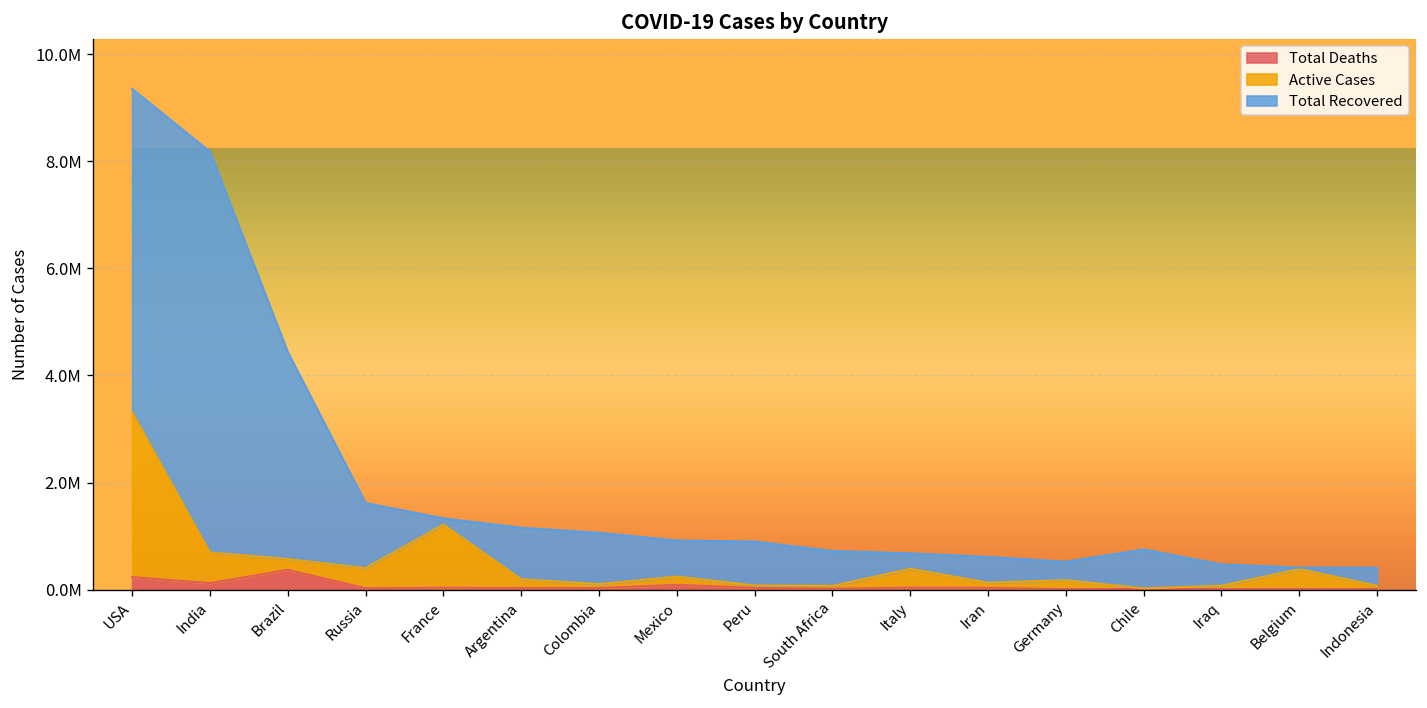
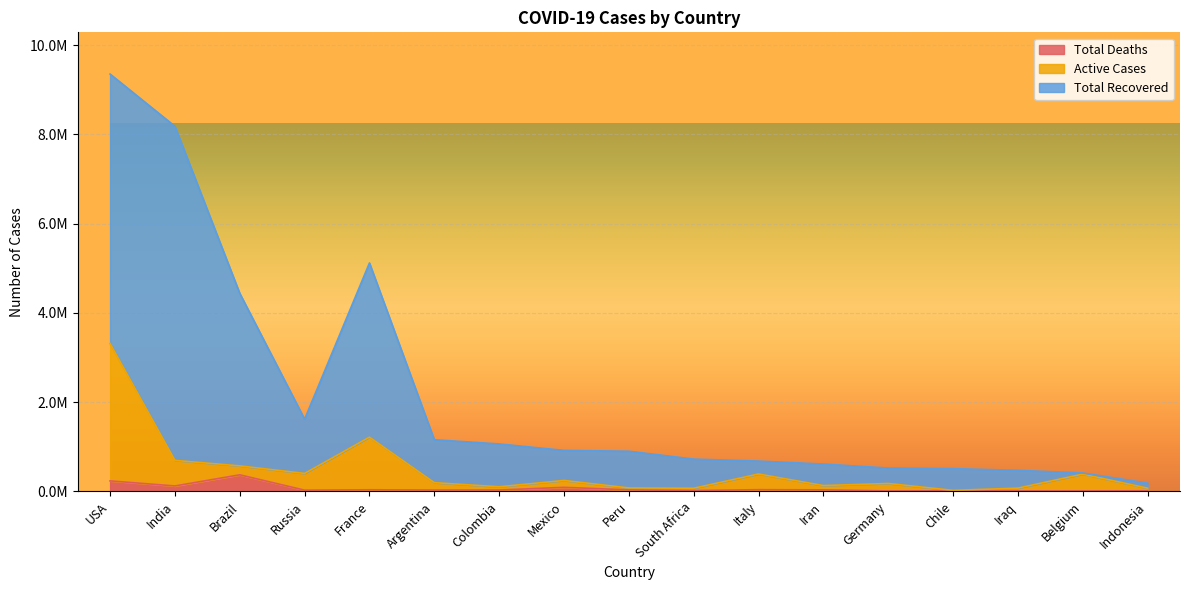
Total Recovered, France: 100000 -> 3900000
Total Recovered, Chile: 700000 -> 500000
Total Recovered, Indonesia: 300000 -> 100000
